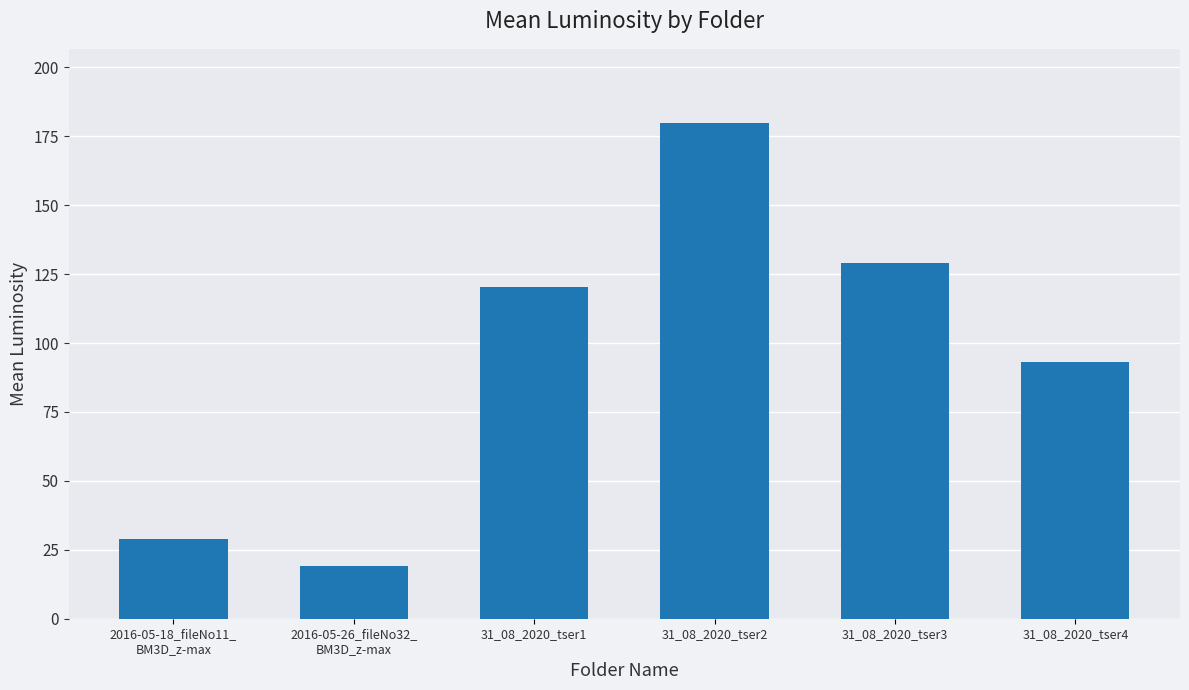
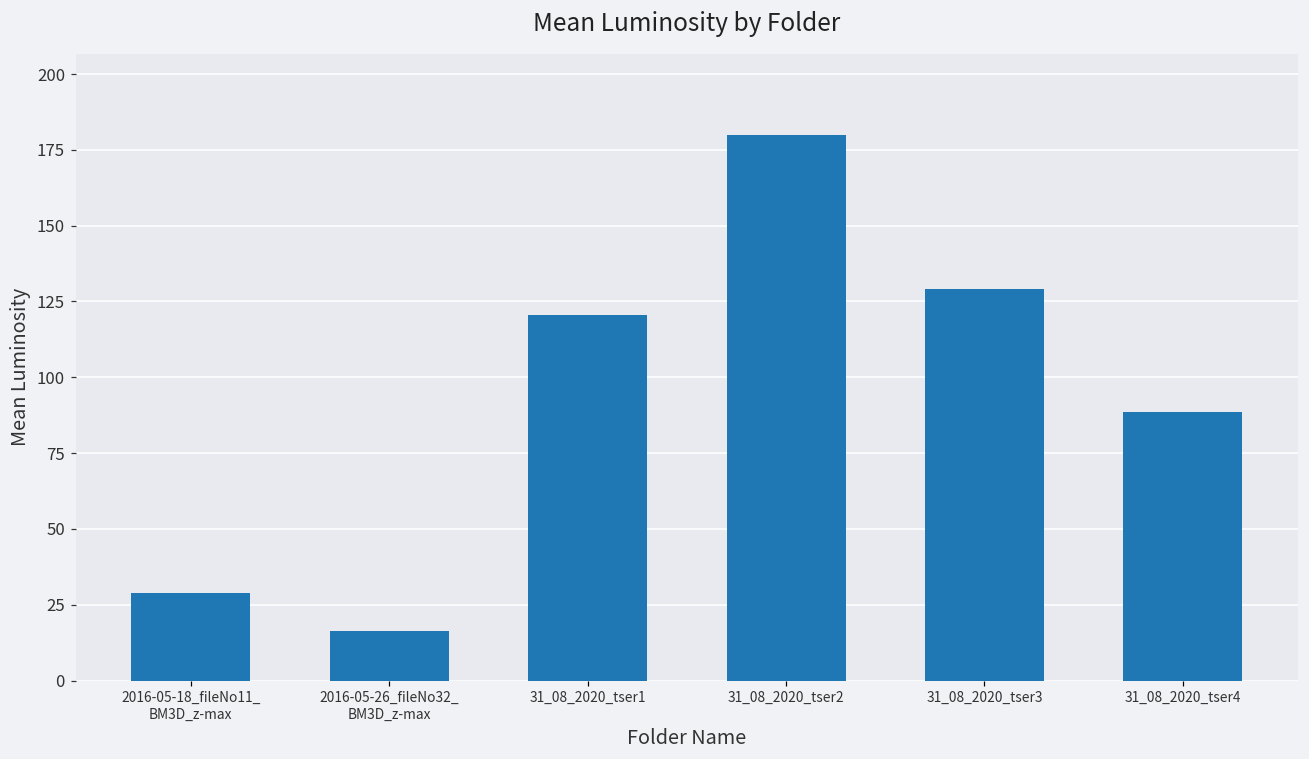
2016-05-26_fileNo32_ BM3D_z-max: 19 -> 16
31_08_2020_tser4: 93 -> 88
